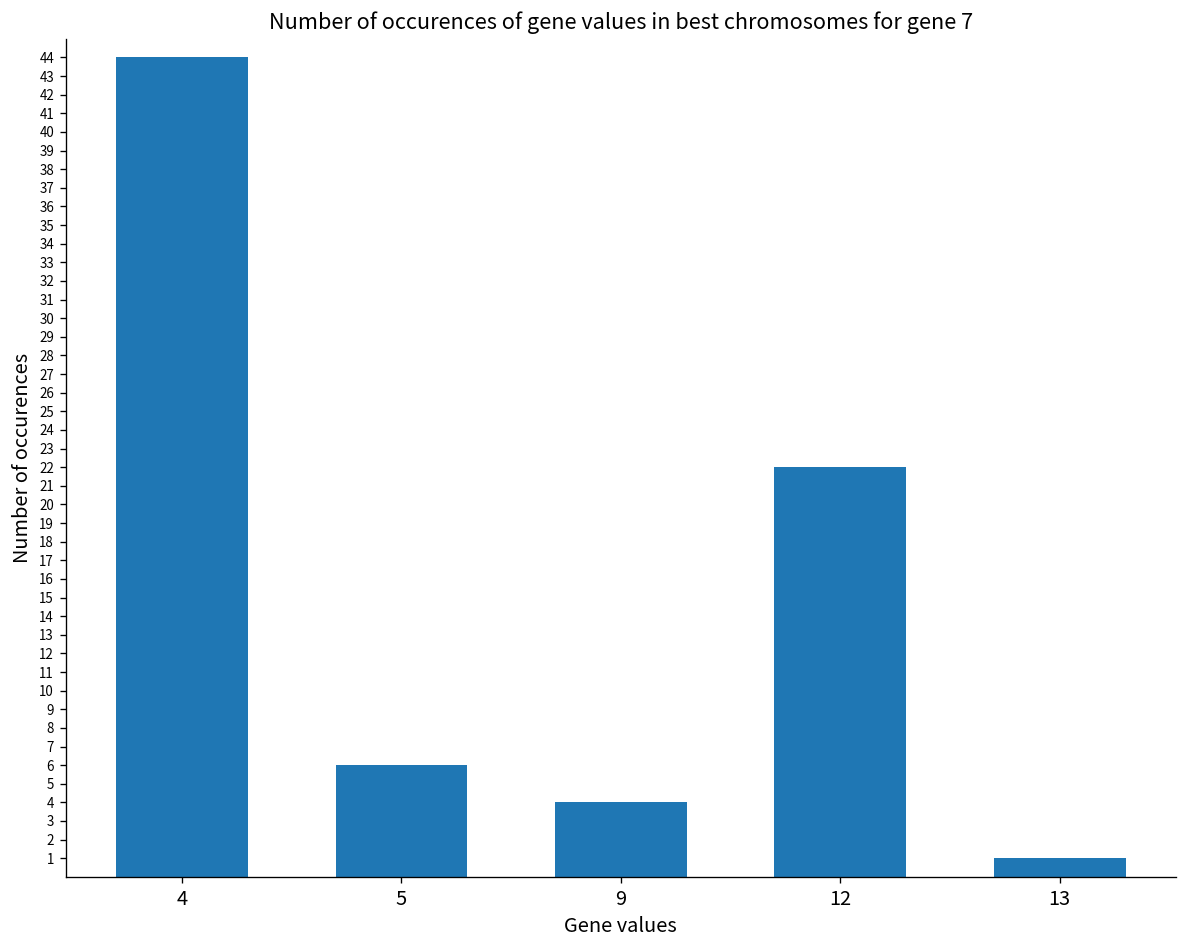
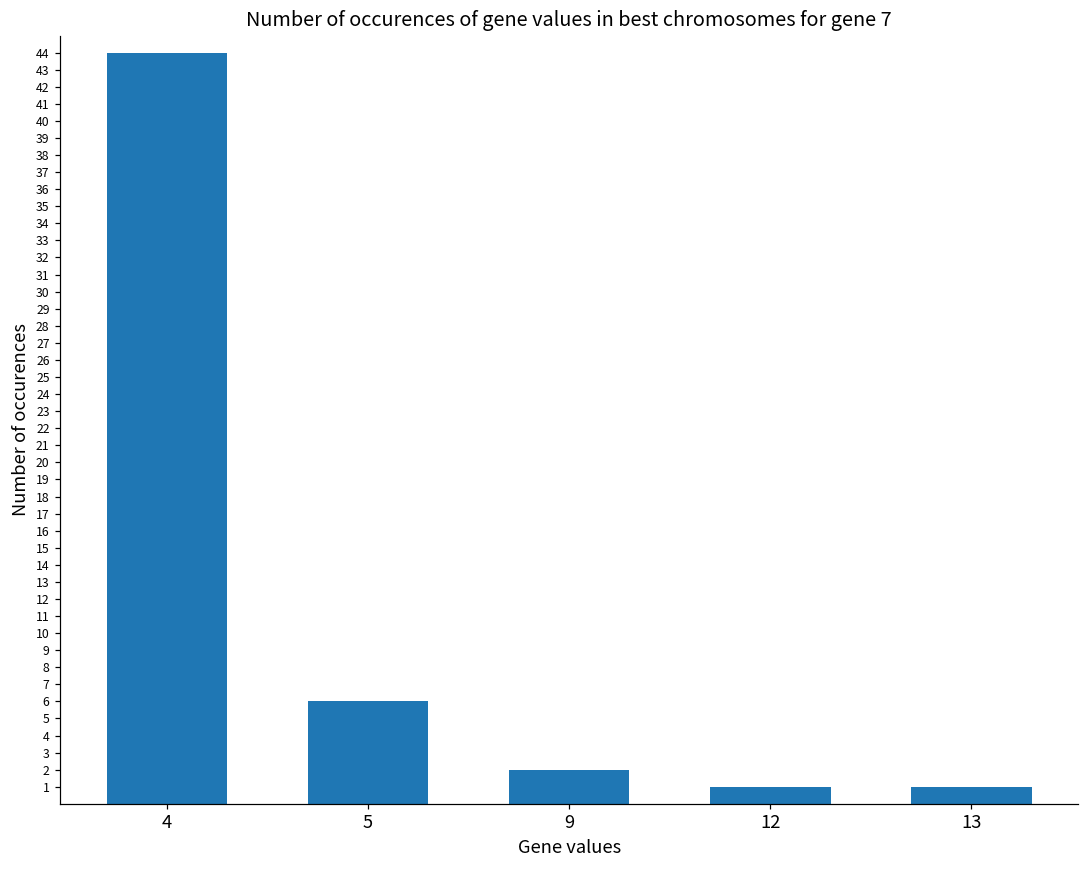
9: 4 -> 2
12: 22 -> 1
